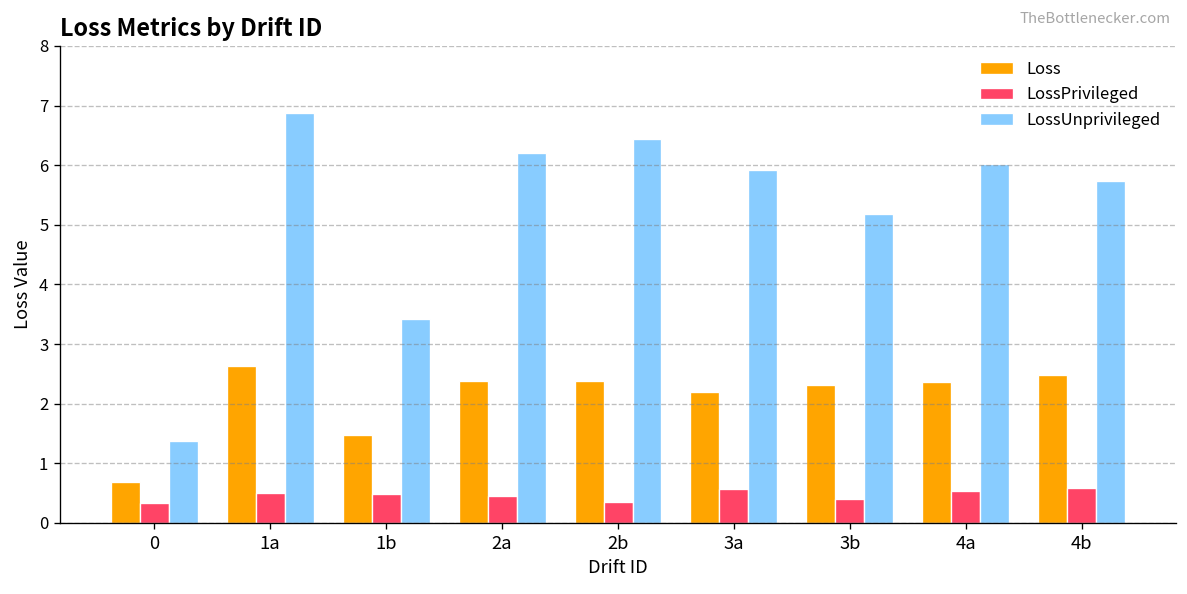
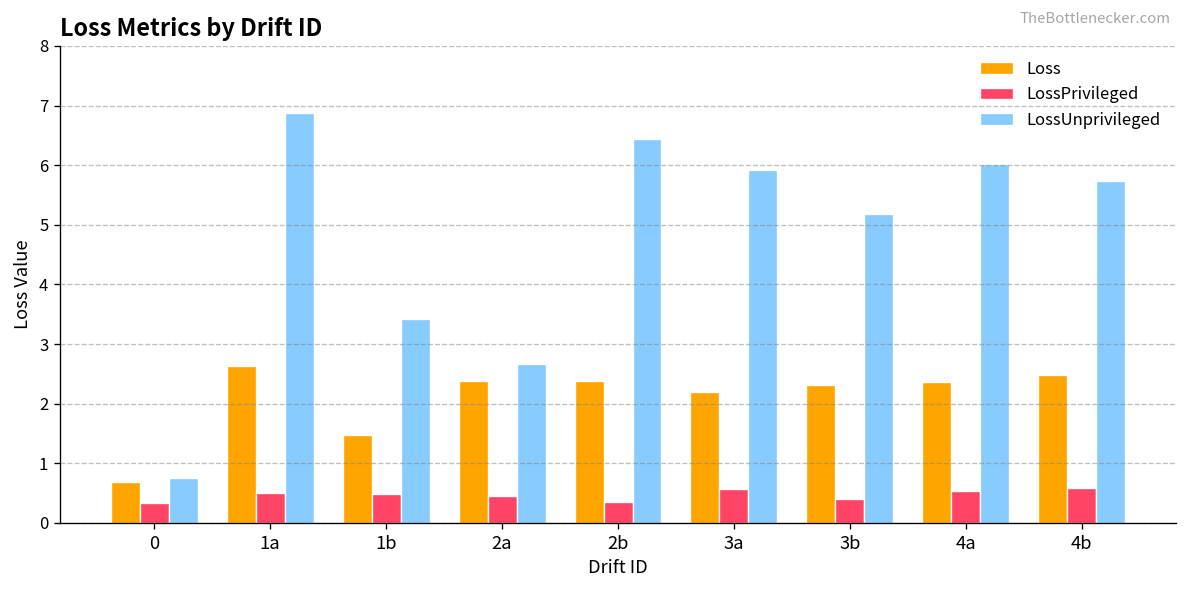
LossUnprivileged, 0: 1.4 -> 0.8
LossUnprivileged, 2a: 6.2 -> 2.7
